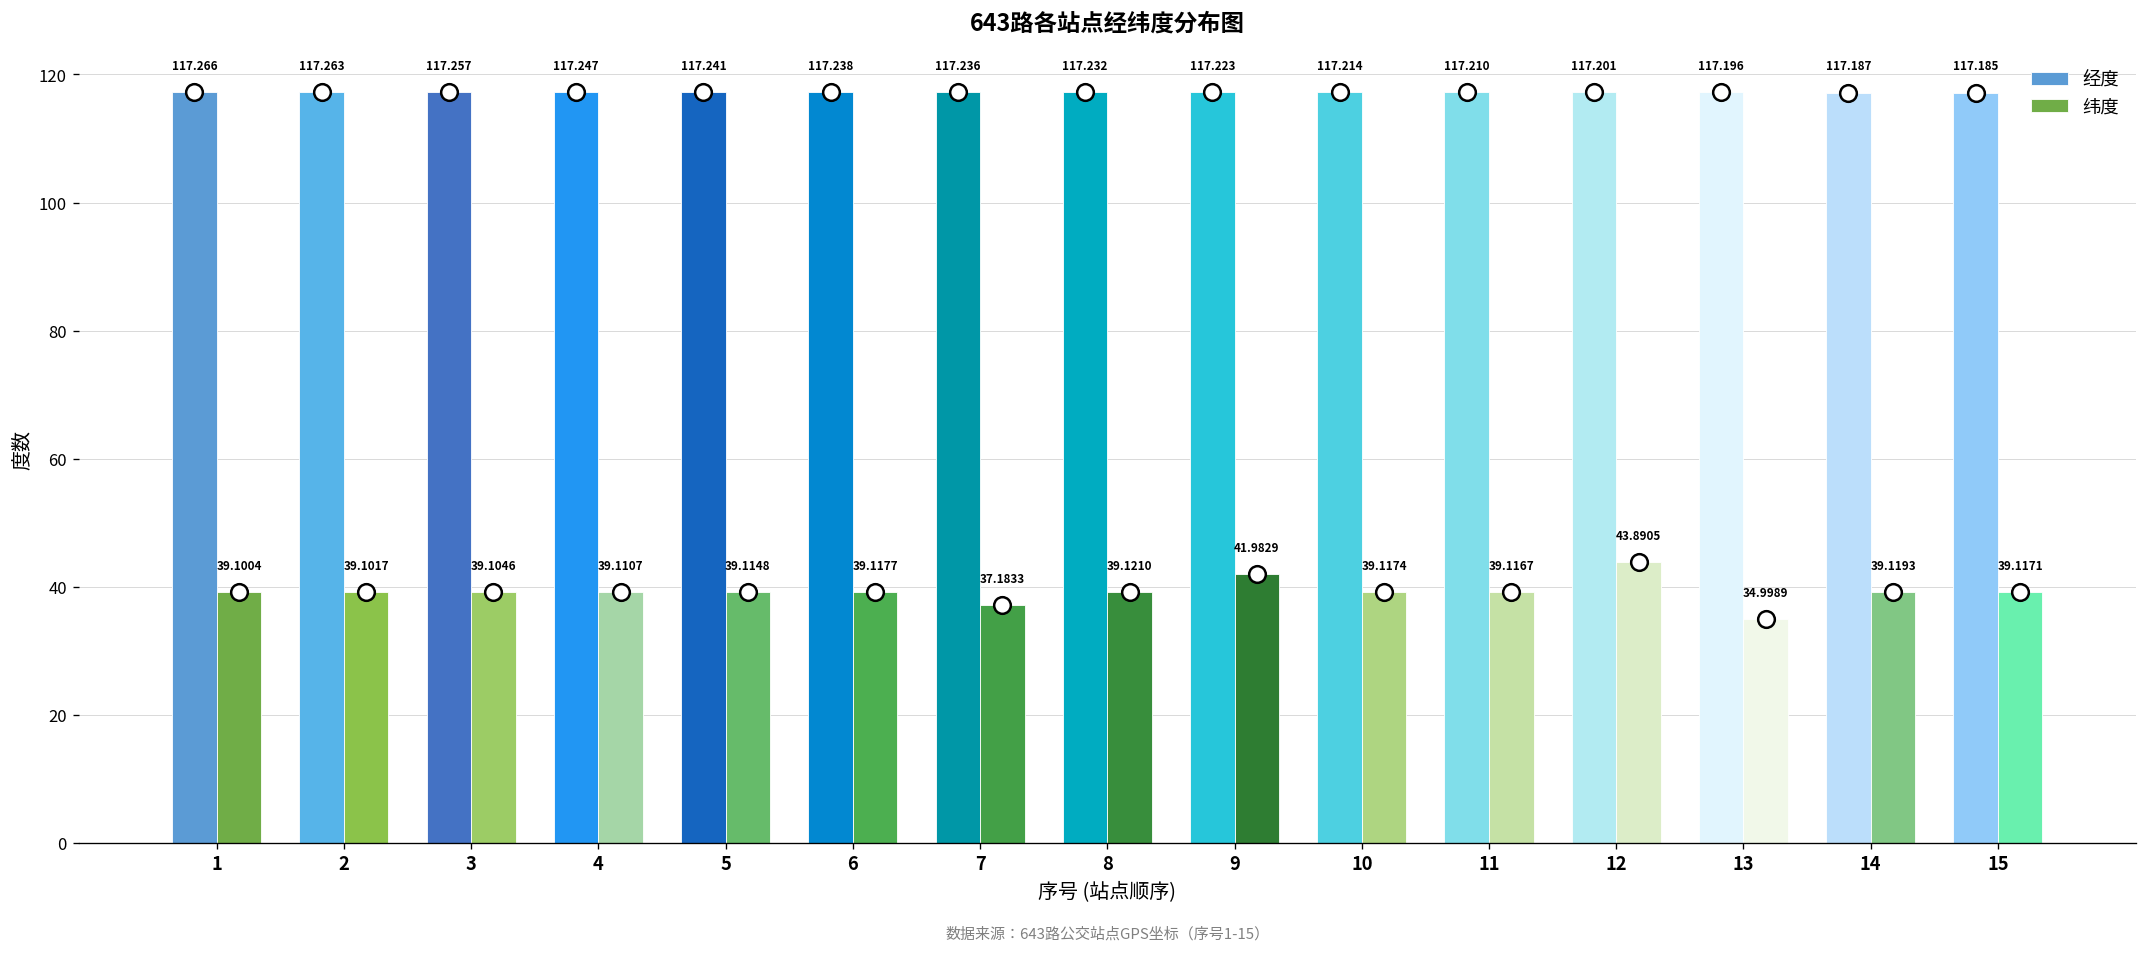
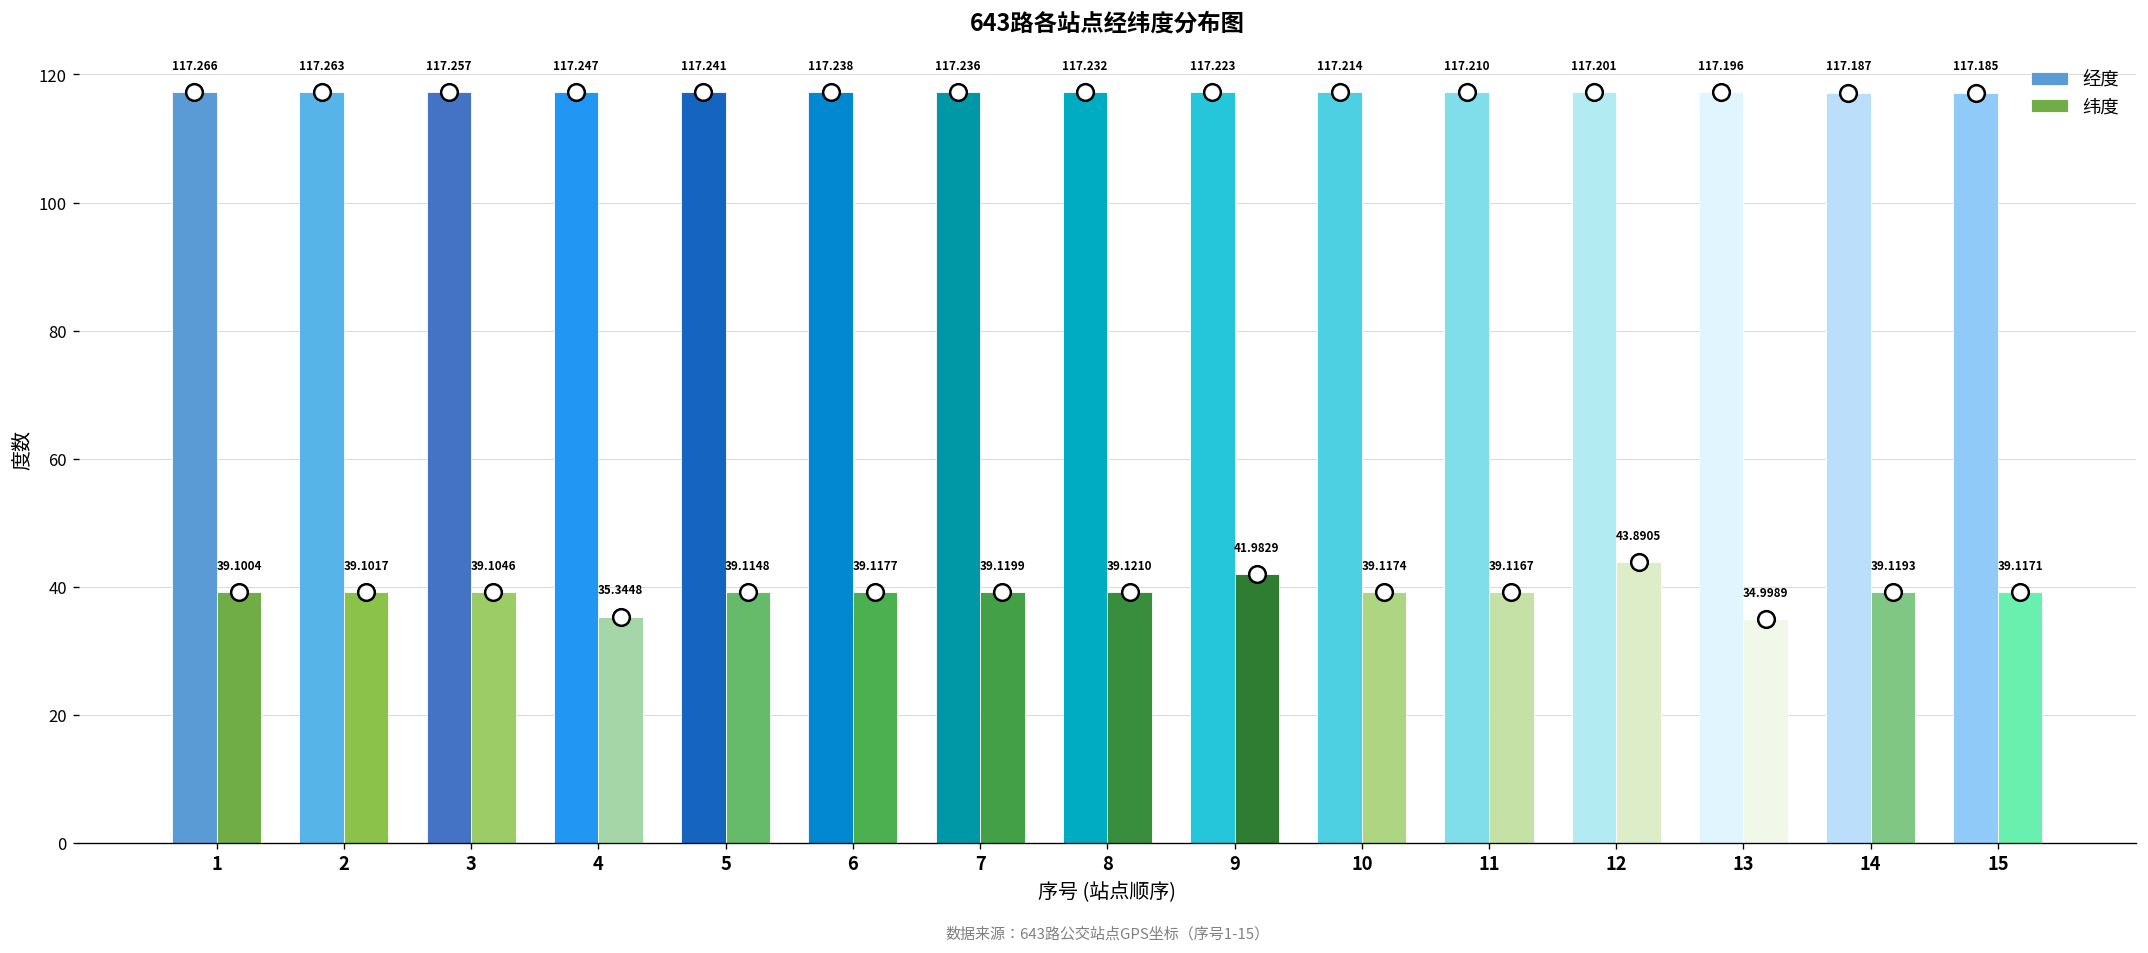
纬度, 4: 39.1107 -> 35.3448
纬度, 7: 37.1833 -> 39.1199
